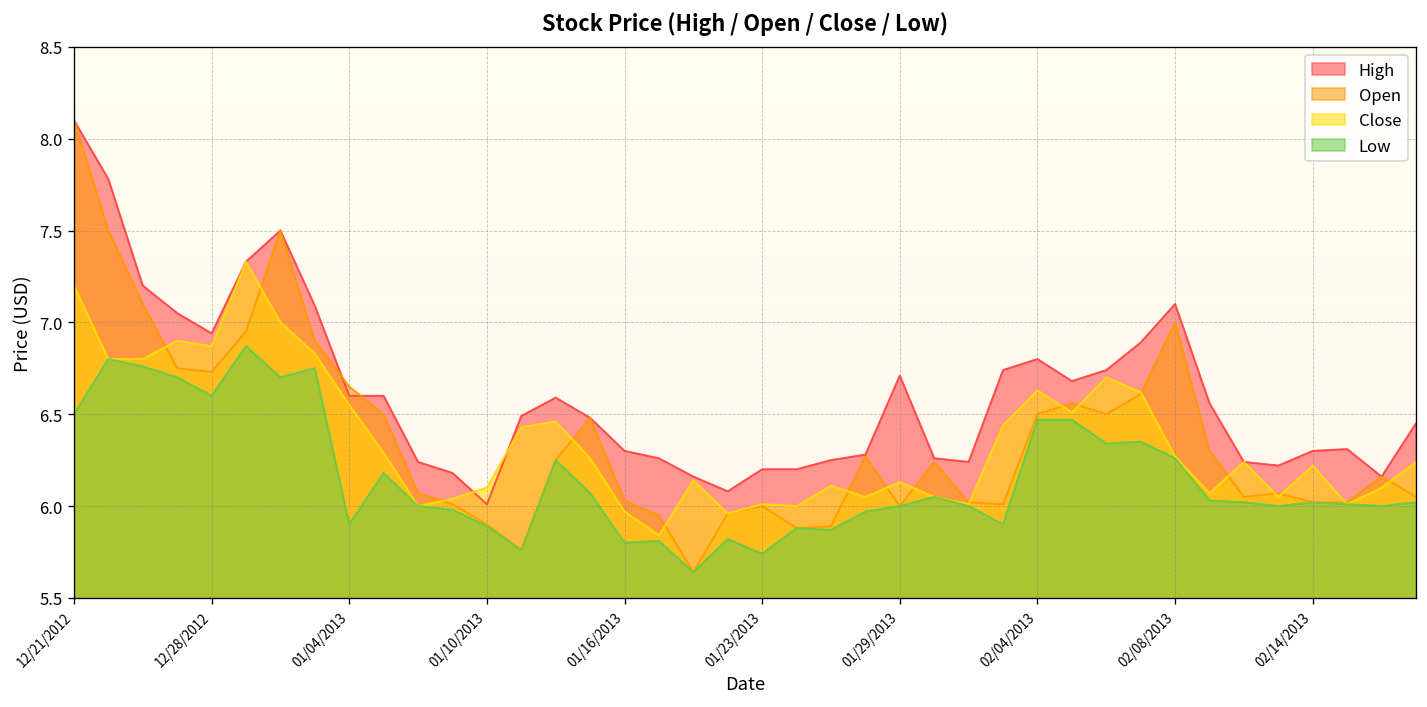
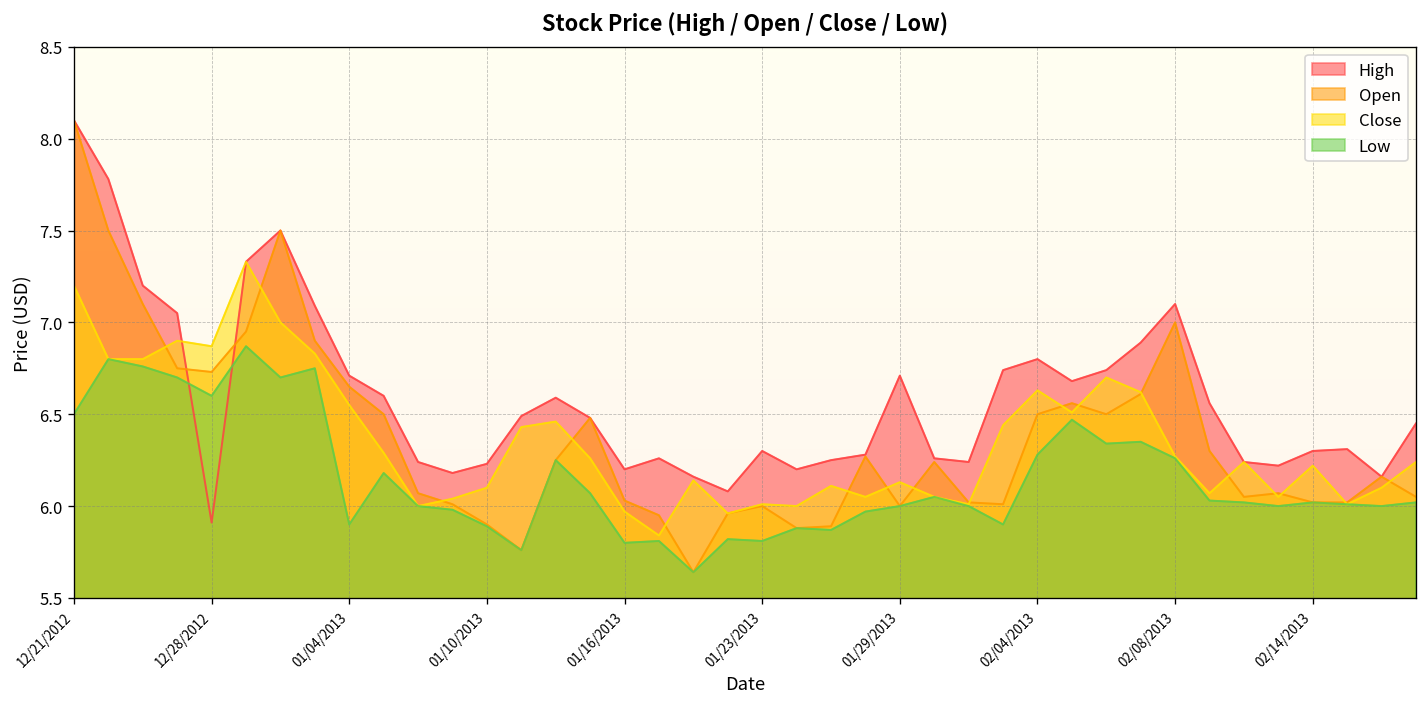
High, 12/28/2012: 6.94 -> 5.91
High, 01/04/2013: 6.60 -> 6.71
High, 01/10/2013: 6.01 -> 6.23
High, 01/16/2013: 6.3 -> 6.2
High, 01/23/2013: 6.2 -> 6.3
Low, 01/23/2013: 5.74 -> 5.81
Low, 02/04/2013: 6.47 -> 6.28
